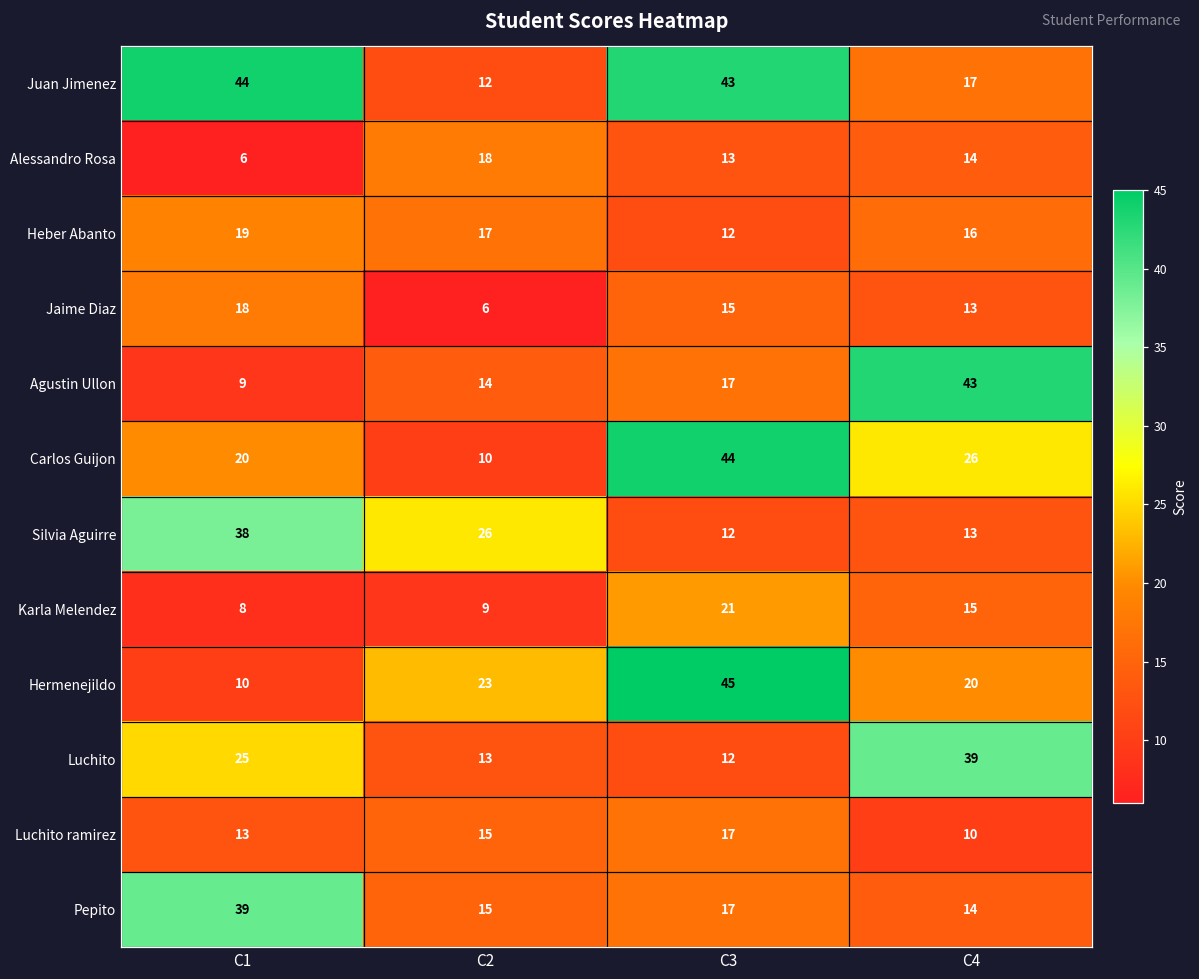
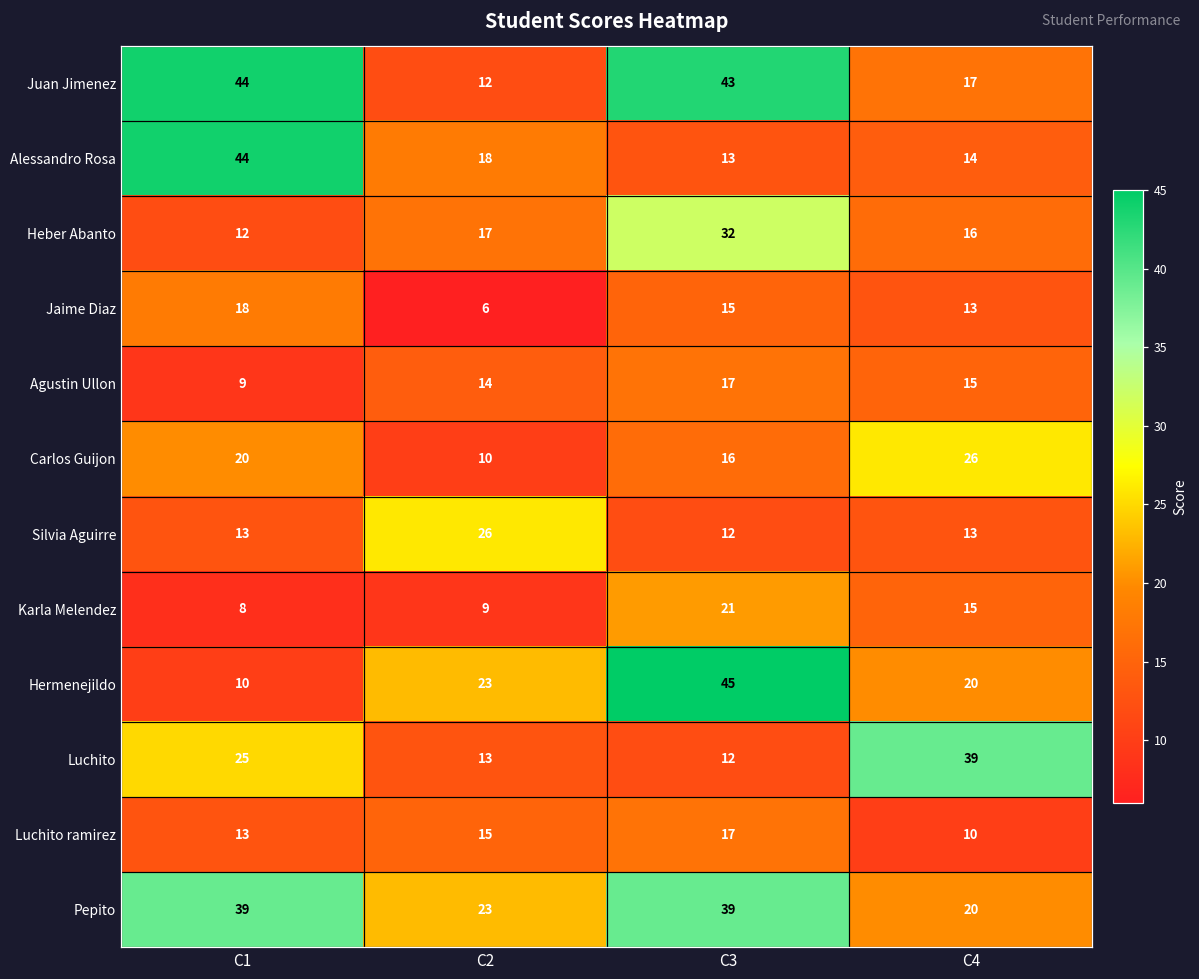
Alessandro Rosa, C1: 6 -> 44
Heber Abanto, C1: 19 -> 12
Heber Abanto, C3: 12 -> 32
Agustin Ullon, C4: 43 -> 15
Carlos Guijon, C3: 44 -> 16
Silvia Aguirre, C1: 38 -> 13
Pepito, C2: 15 -> 23
Pepito, C3: 17 -> 39
Pepito, C4: 14 -> 20
